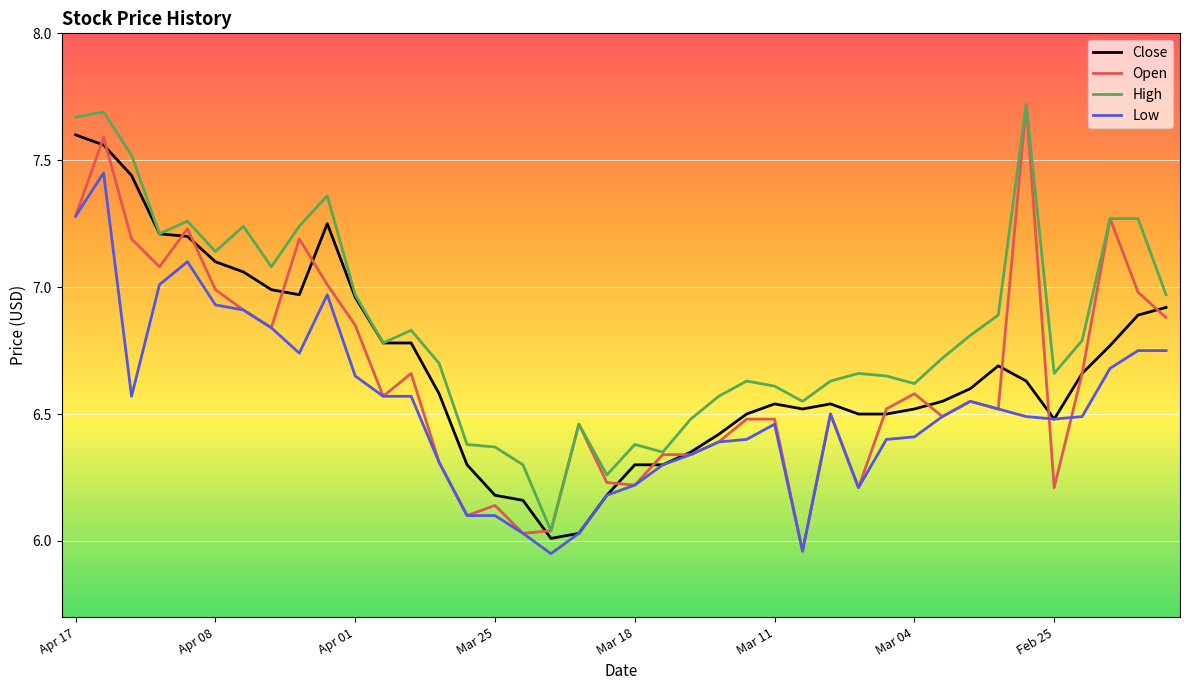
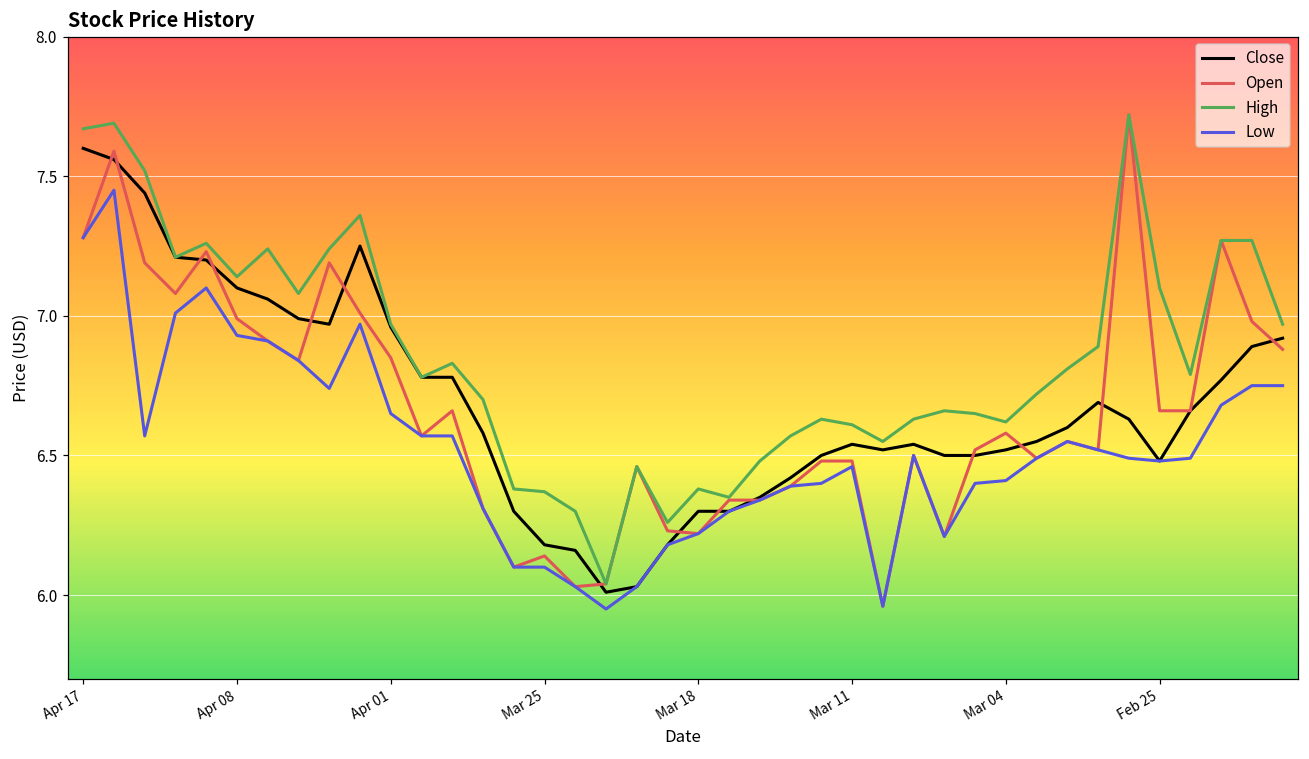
Open, Feb 25: 6.21 -> 6.66
High, Feb 25: 6.66 -> 7.10
